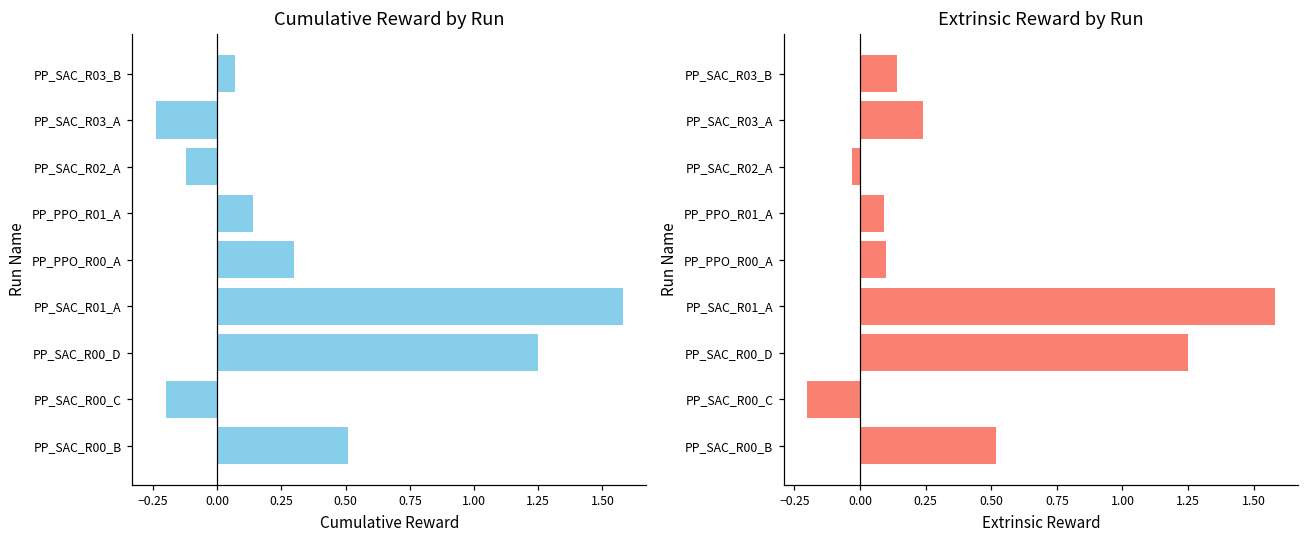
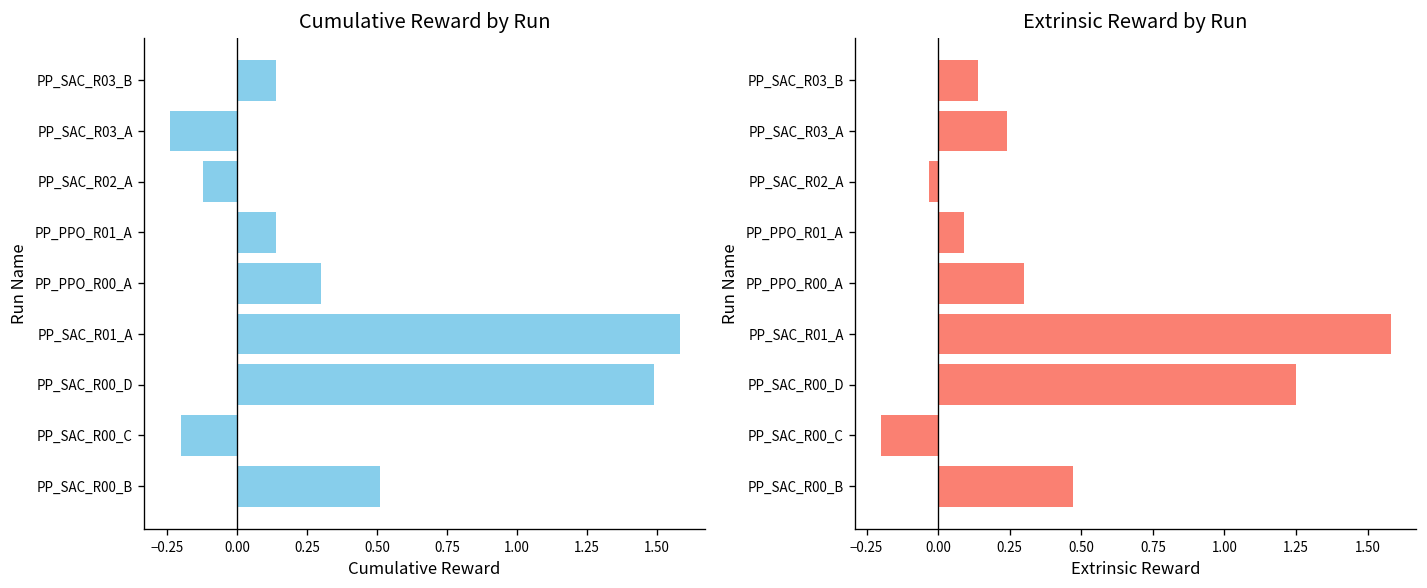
Cumulative Reward by Run, PP_SAC_R03_B: 0.07 -> 0.14
Cumulative Reward by Run, PP_SAC_R00_D: 1.25 -> 1.49
Extrinsic Reward by Run, PP_PPO_R00_A: 0.1 -> 0.3
Extrinsic Reward by Run, PP_SAC_R00_B: 0.52 -> 0.47
